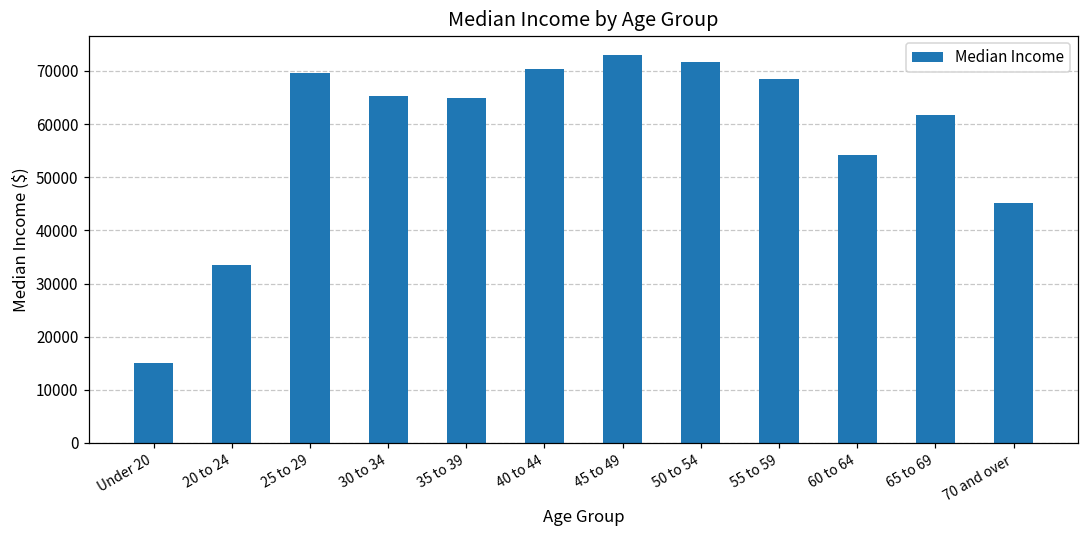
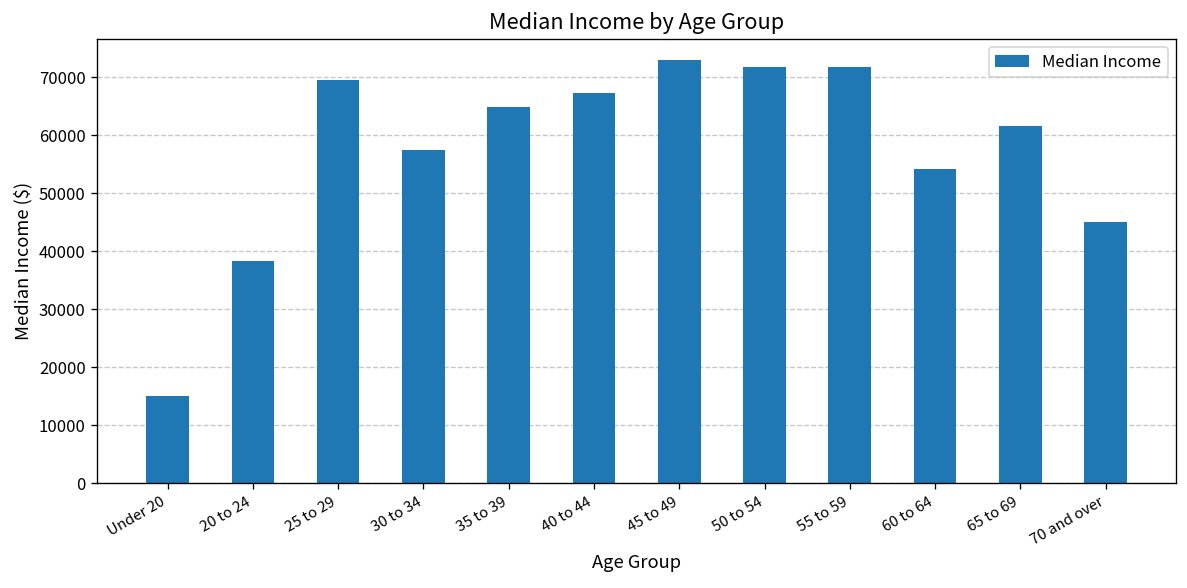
20 to 24: 33000 -> 38000
30 to 34: 65000 -> 58000
40 to 44: 70000 -> 67000
55 to 59: 69000 -> 72000
